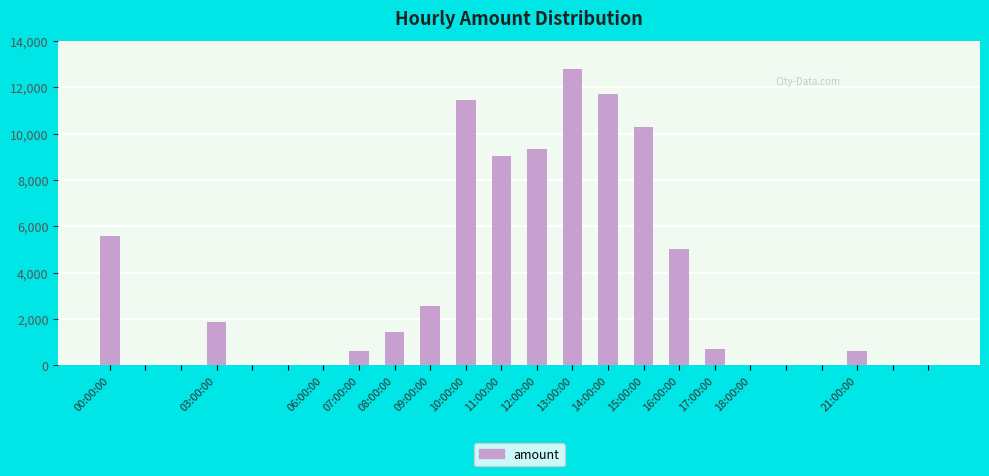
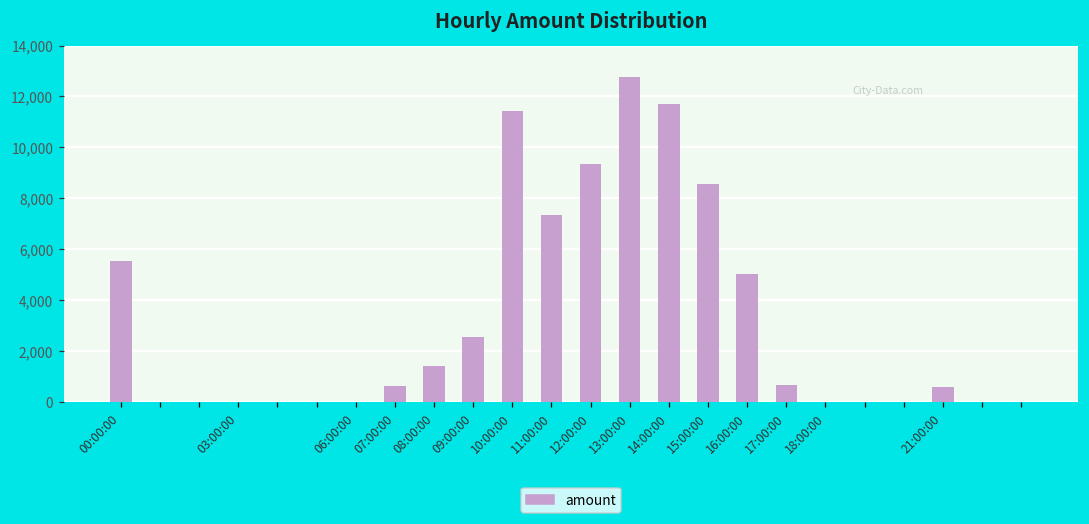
03:00:00: 1,900 -> 0
11:00:00: 9,100 -> 7,400
15:00:00: 10,300 -> 8,600
